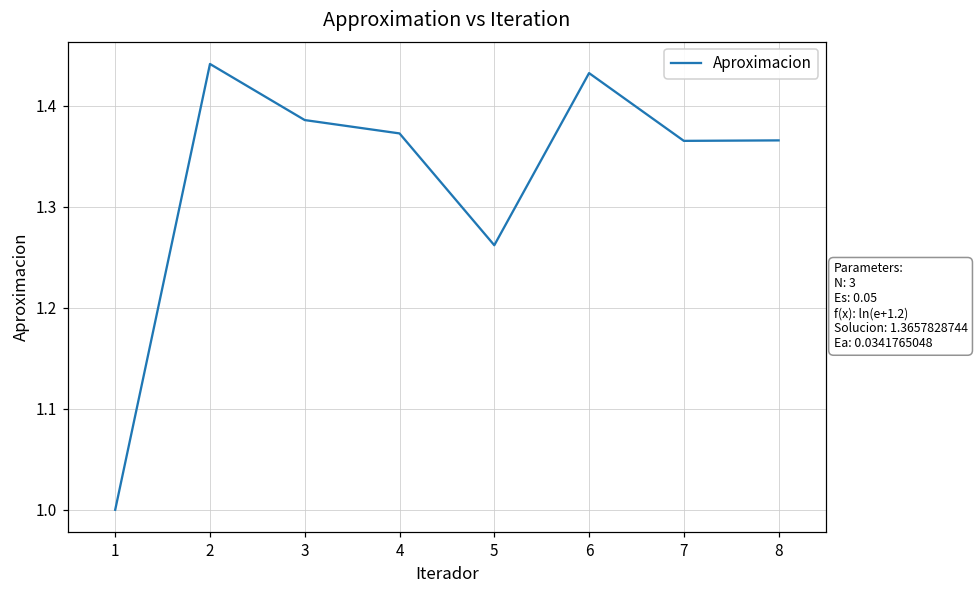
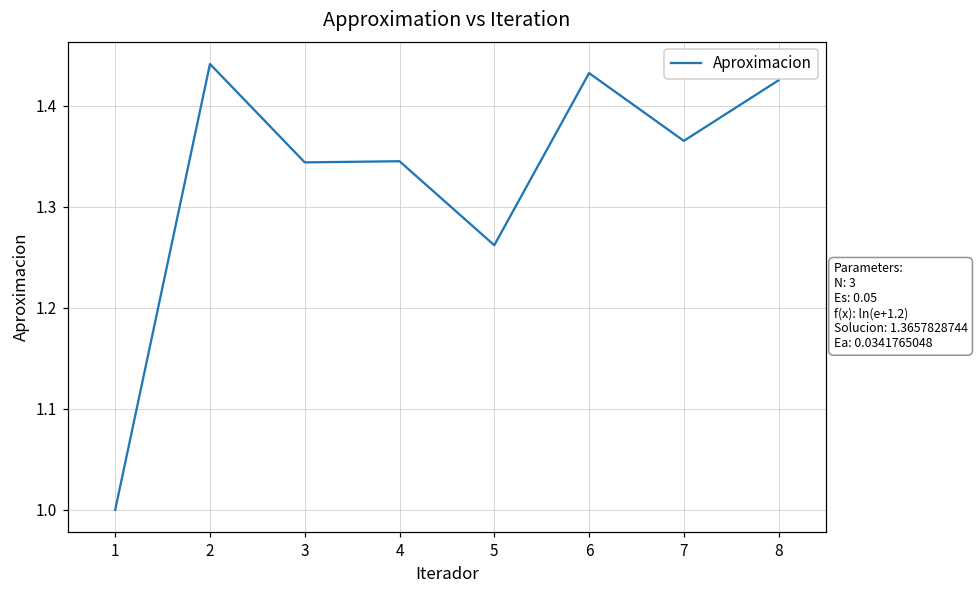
3: 1.39 -> 1.34
4: 1.37 -> 1.35
8: 1.37 -> 1.43
